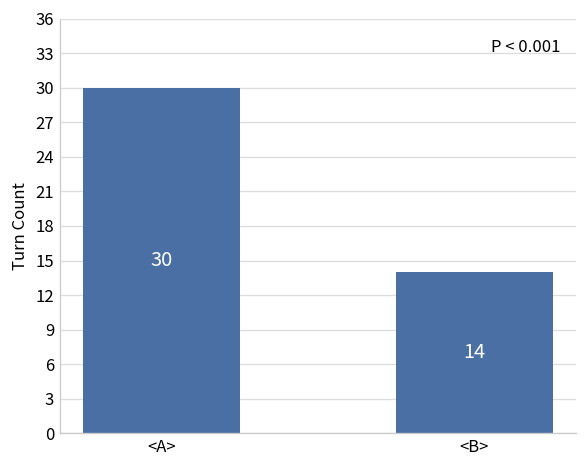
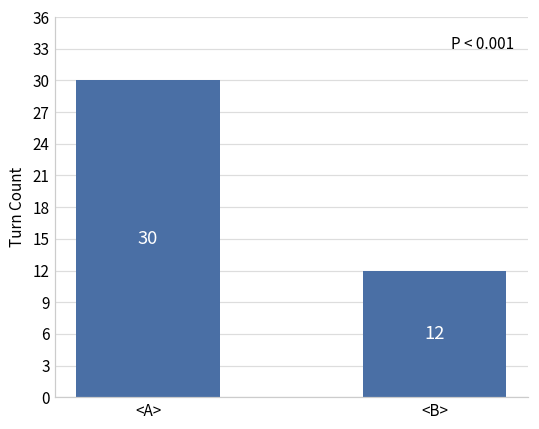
<B>: 14 -> 12
